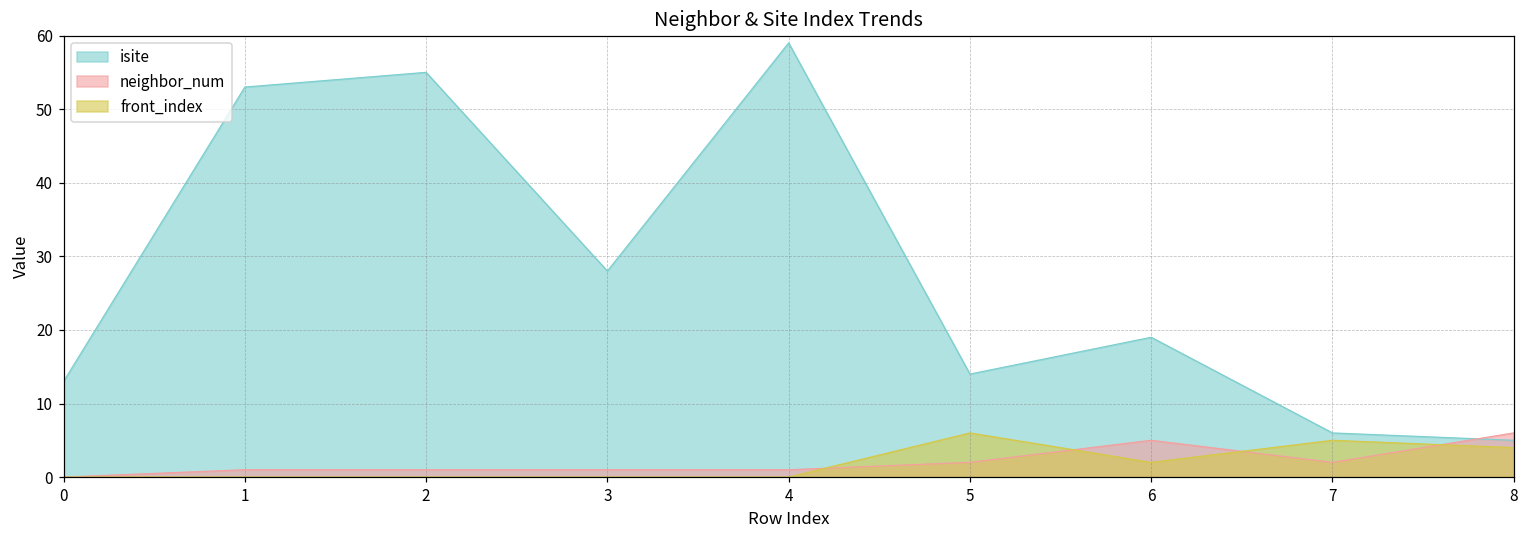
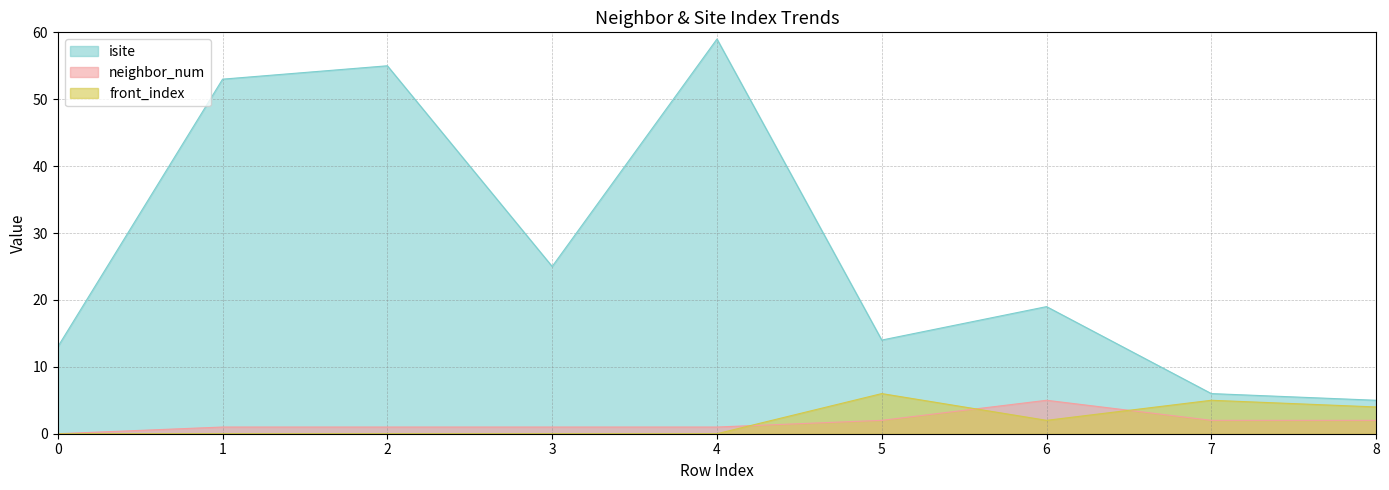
isite, 3: 28 -> 25
neighbor_num, 8: 6 -> 2
